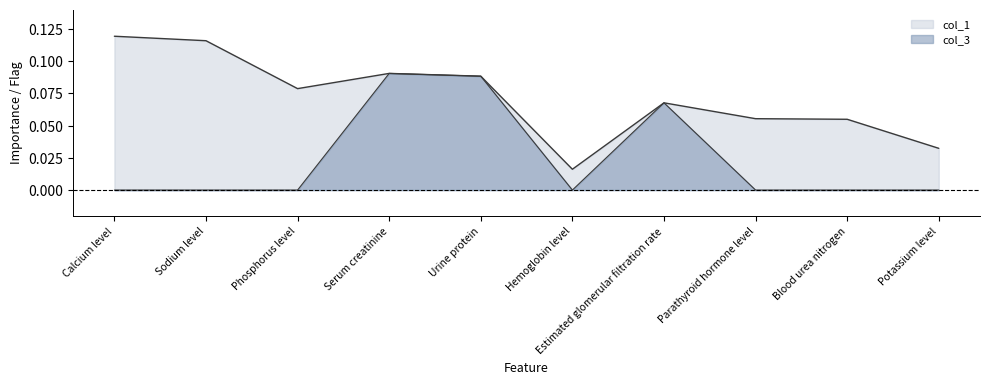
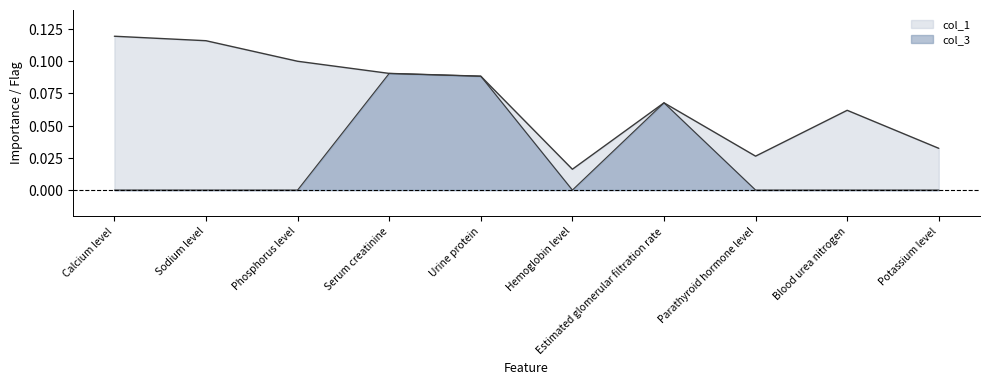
col_1, Phosphorus level: 0.079 -> 0.100
col_1, Parathyroid hormone level: 0.055 -> 0.026
col_1, Blood urea nitrogen: 0.055 -> 0.062
